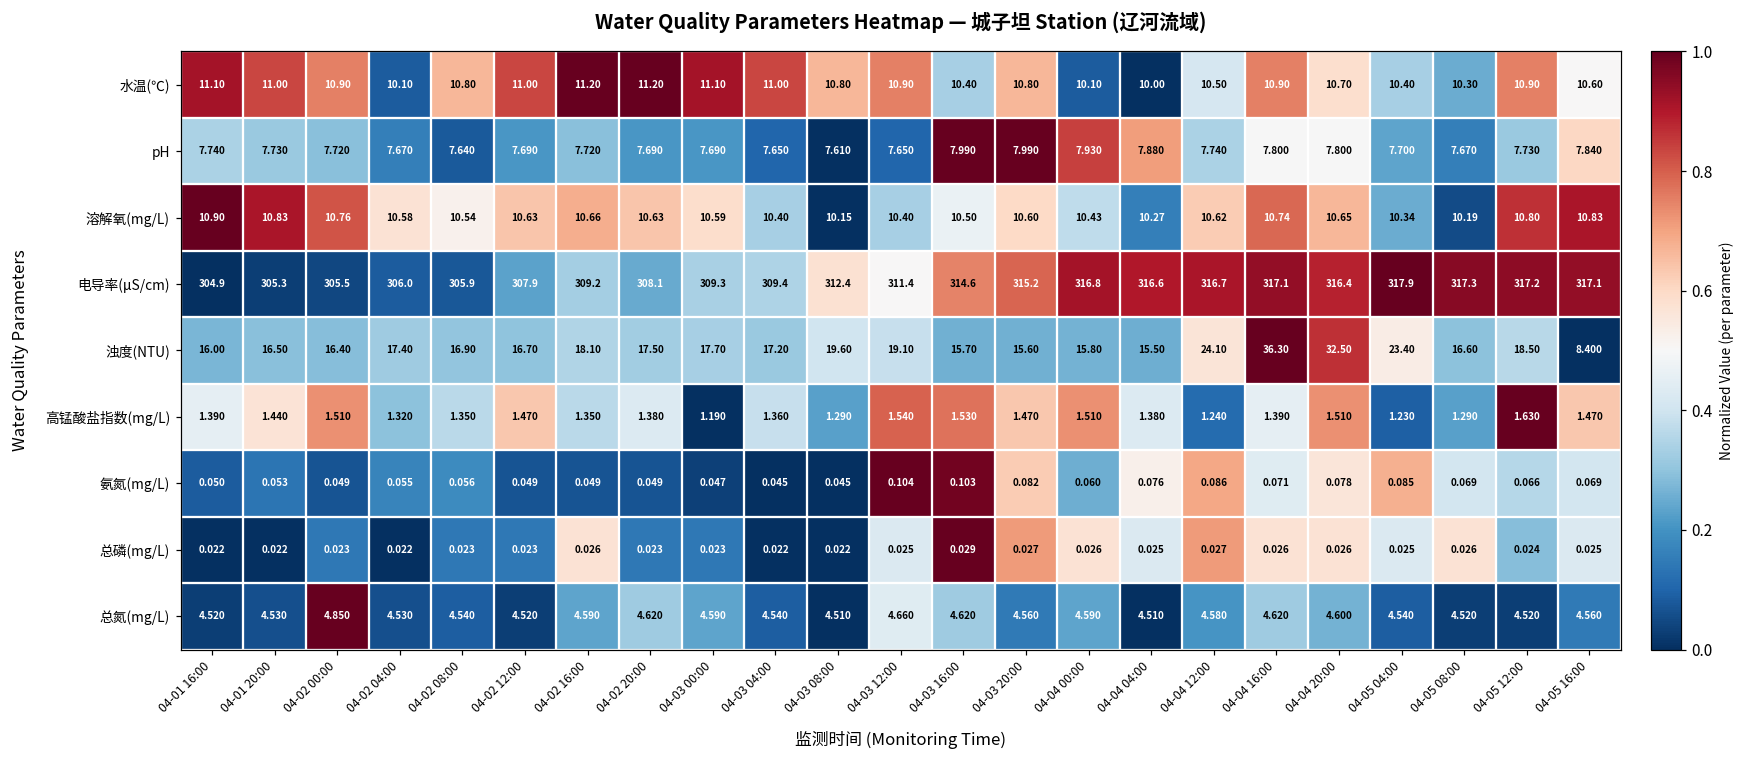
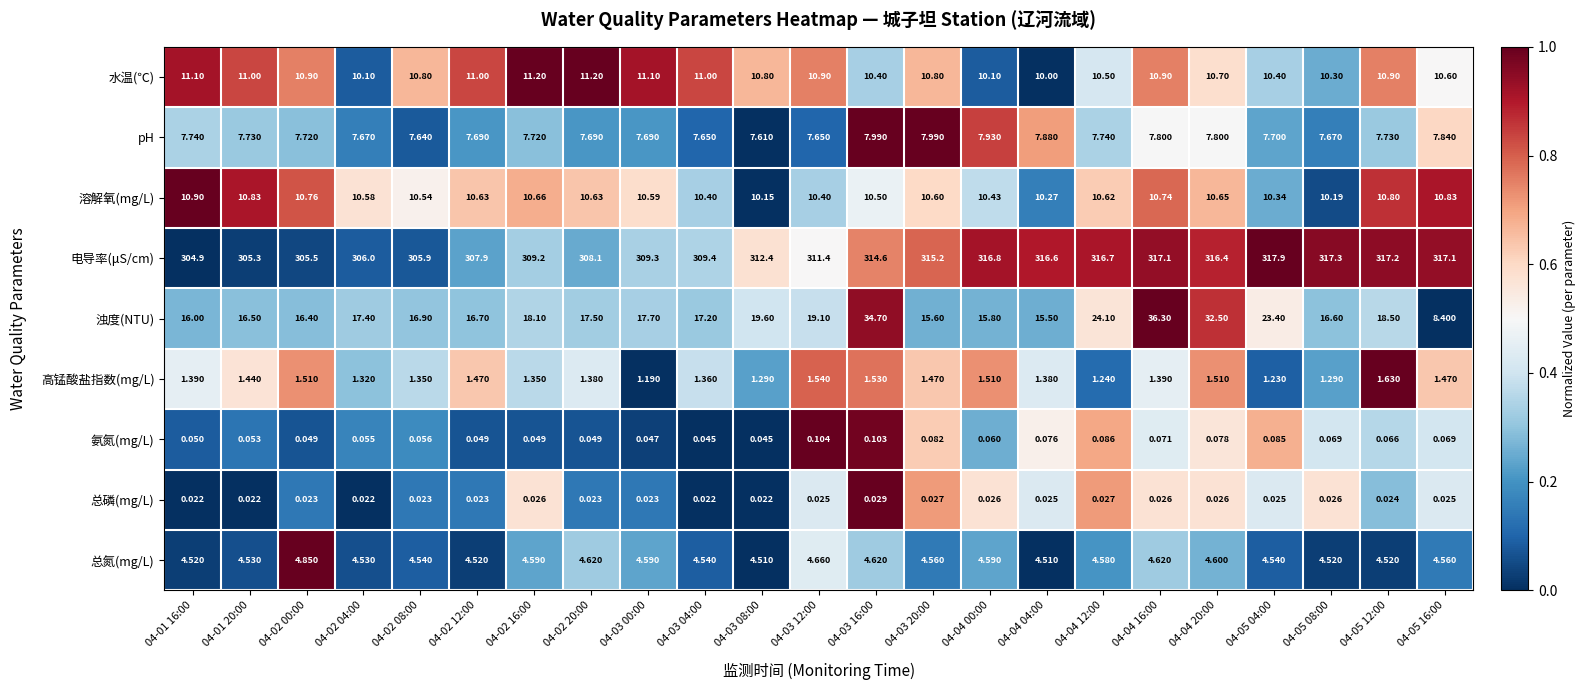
浊度(NTU), 04-03 16:00: 15.70 -> 34.70
